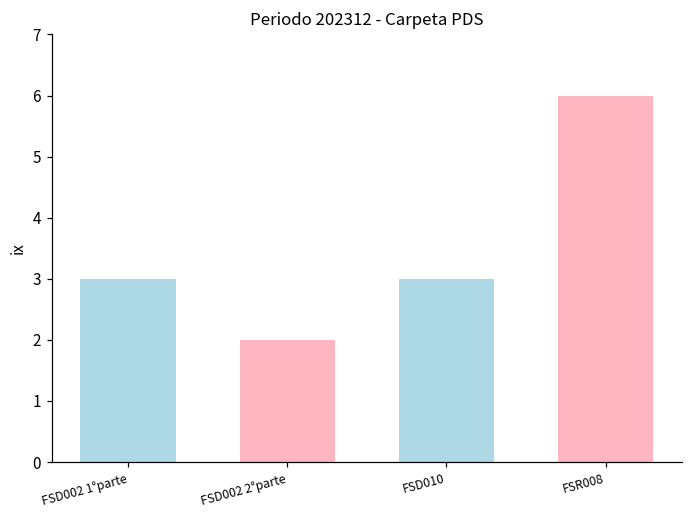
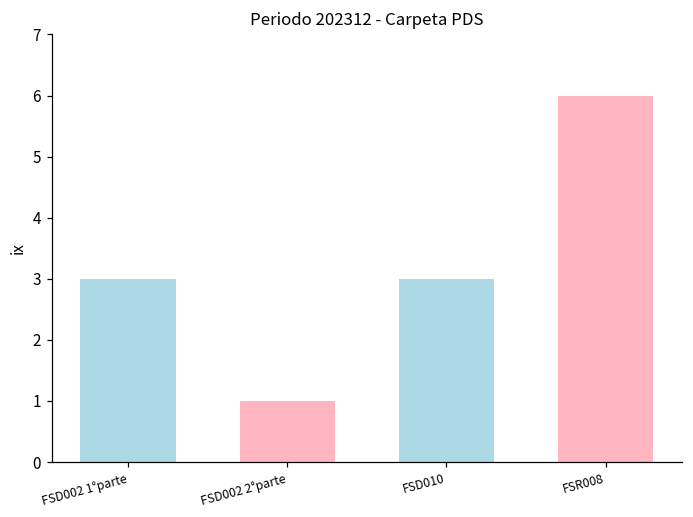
FSD002 2°parte: 2 -> 1
